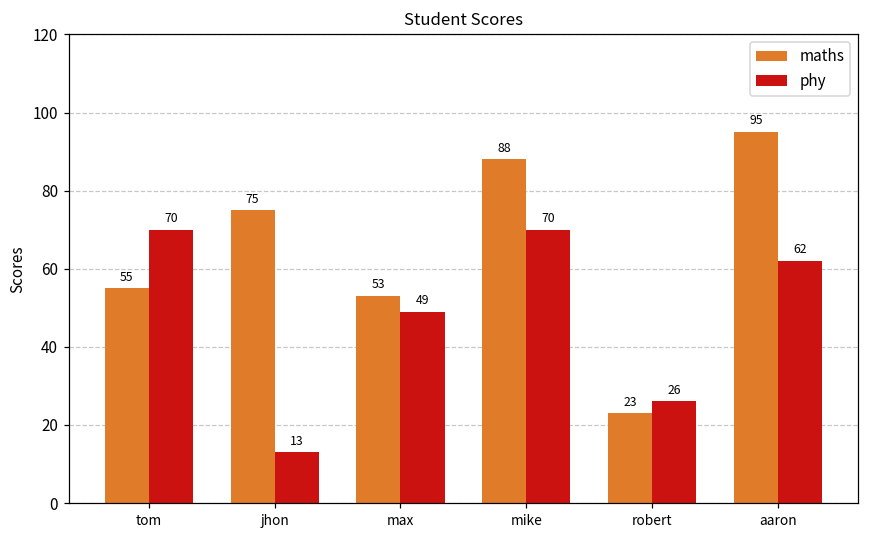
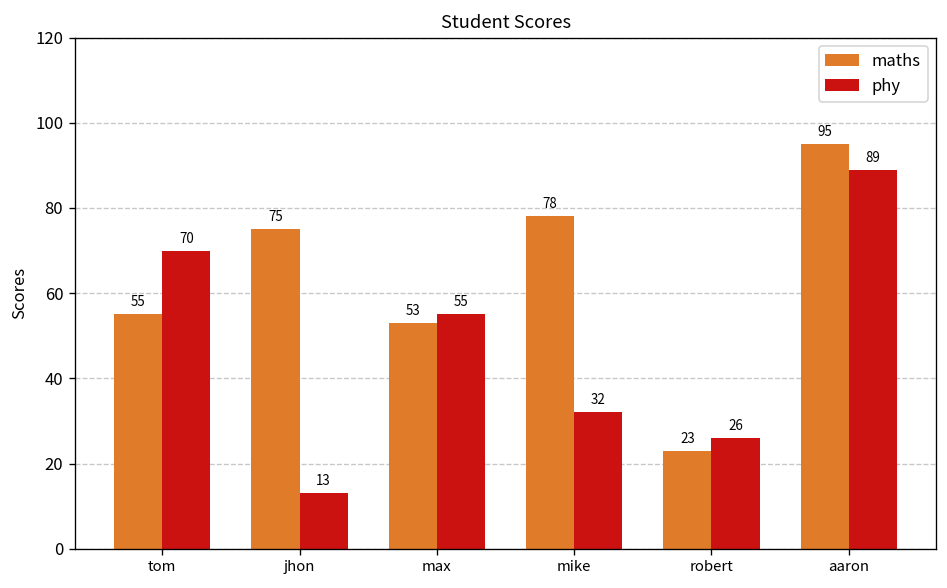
phy, max: 49 -> 55
maths, mike: 88 -> 78
phy, mike: 70 -> 32
phy, aaron: 62 -> 89
